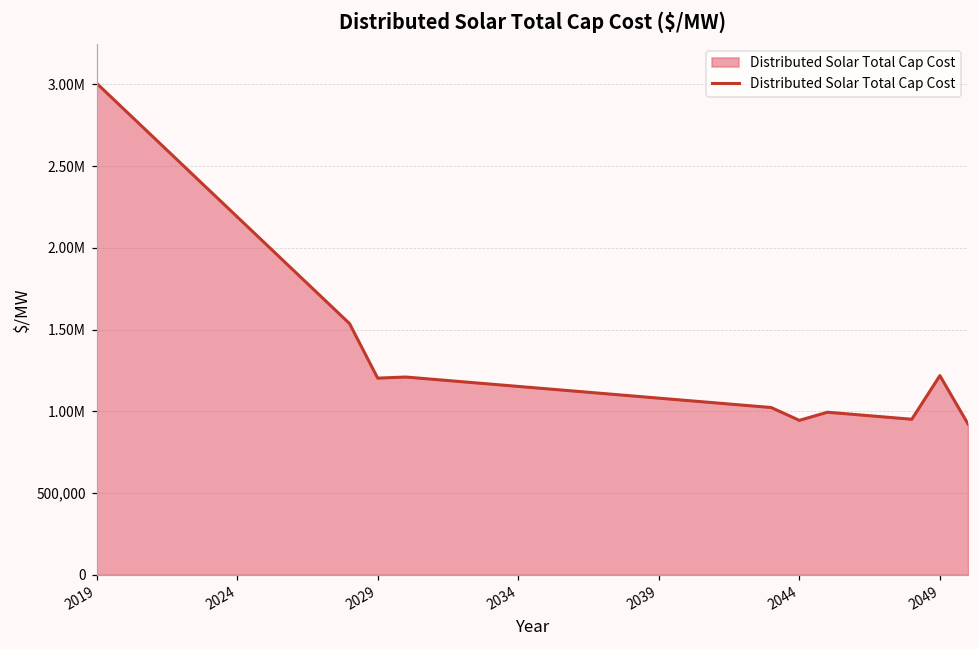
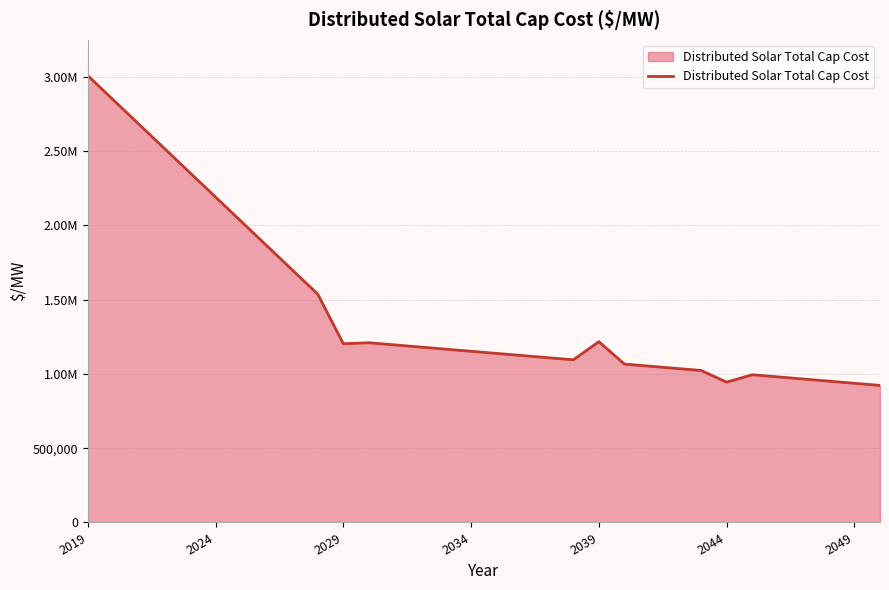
2039: 1,080,000 -> 1,220,000
2049: 1,220,000 -> 940,000
